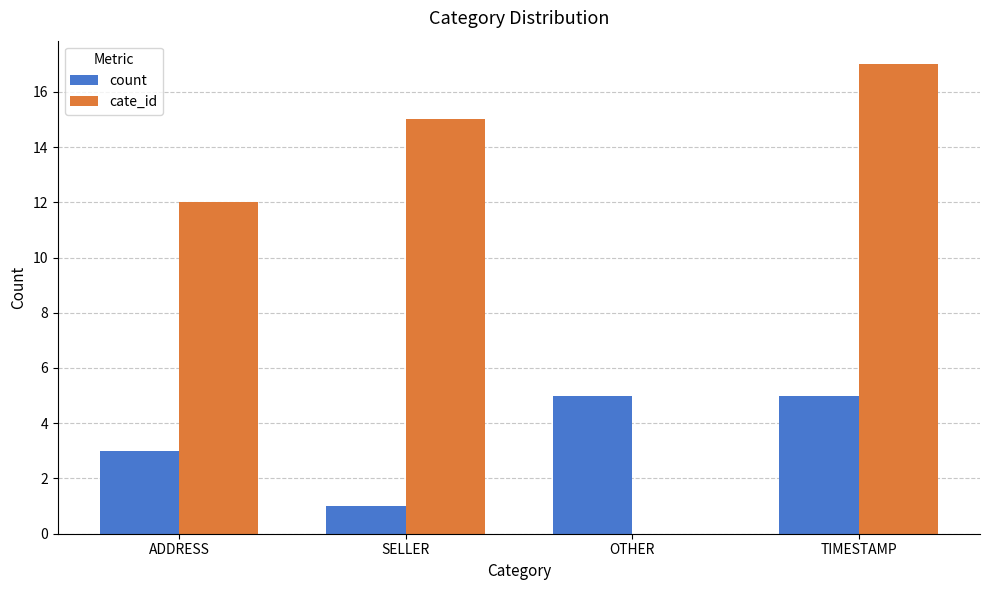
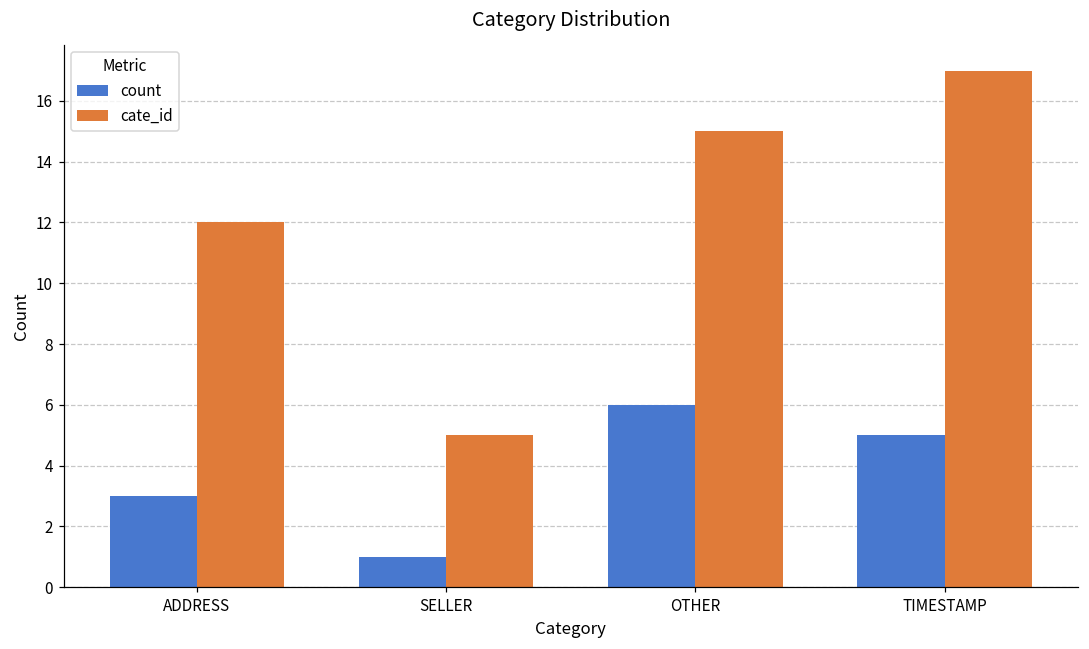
cate_id, SELLER: 15 -> 5
count, OTHER: 5 -> 6
cate_id, OTHER: 0 -> 15
